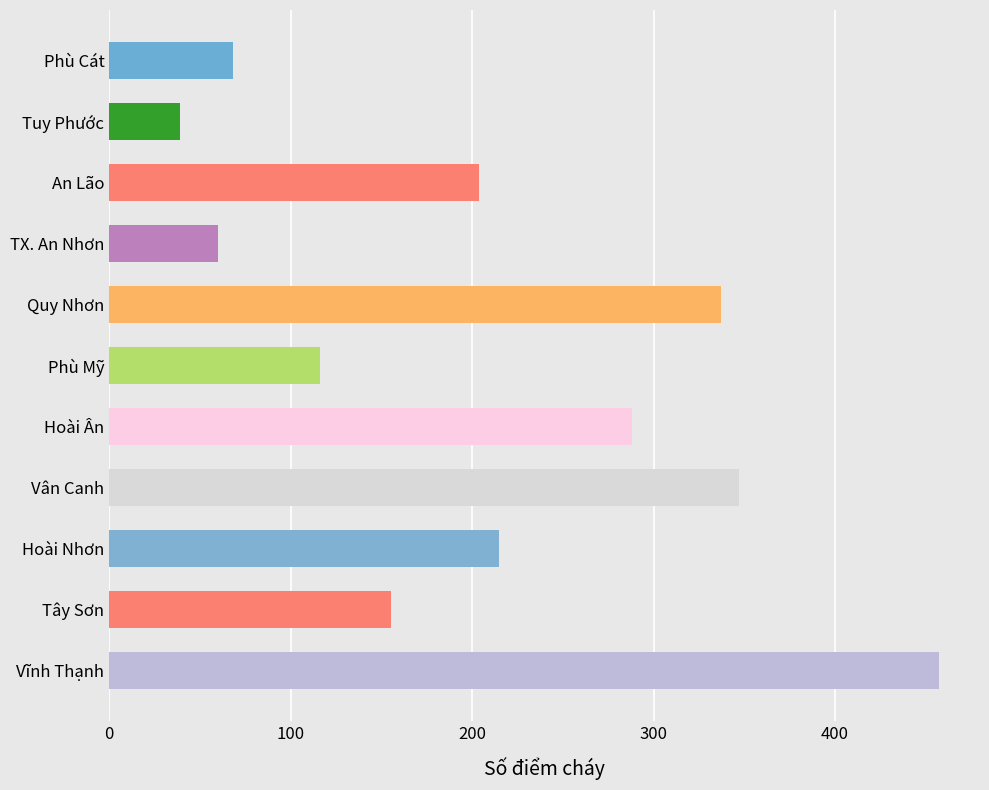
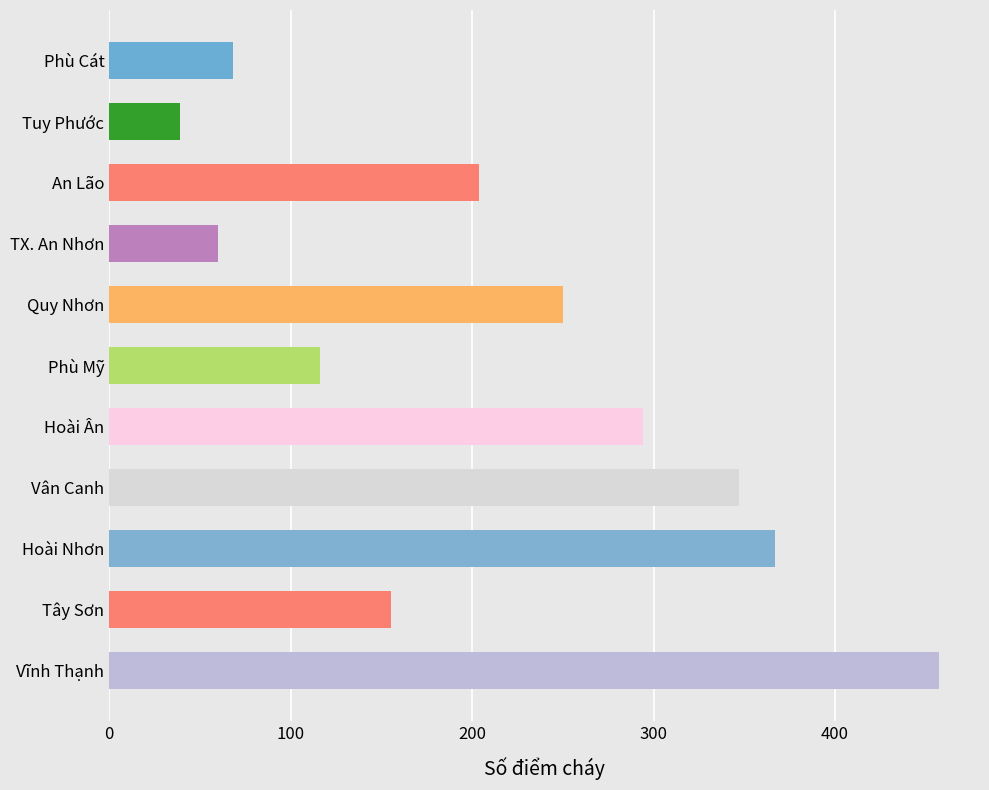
Quy Nhơn: 337 -> 250
Hoài Ân: 288 -> 294
Hoài Nhơn: 215 -> 367
